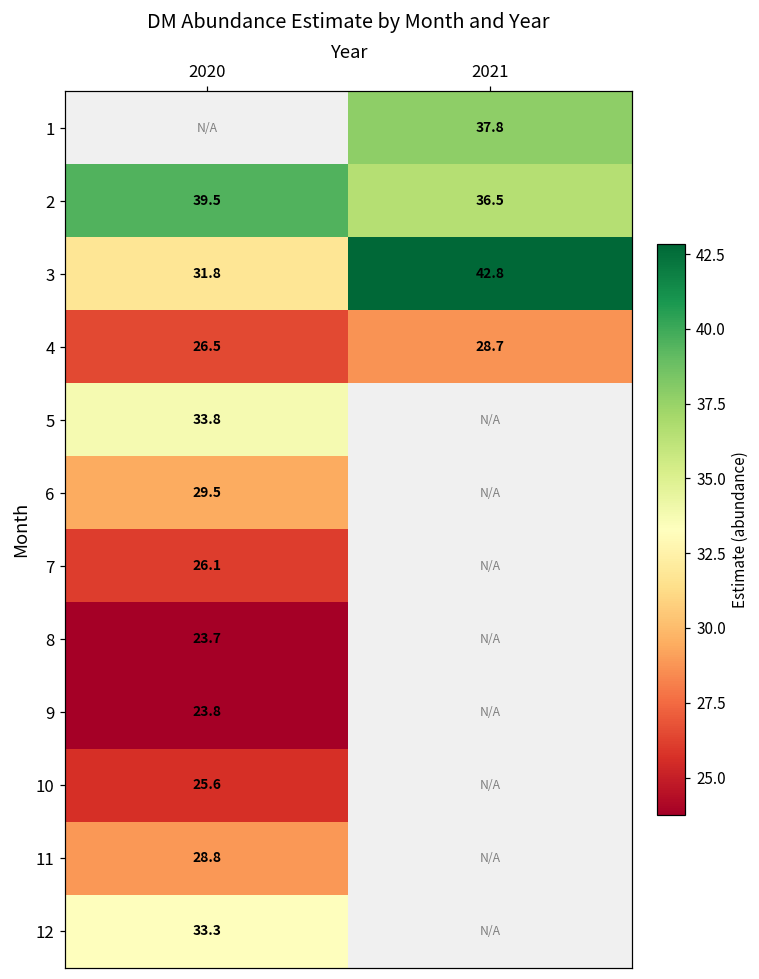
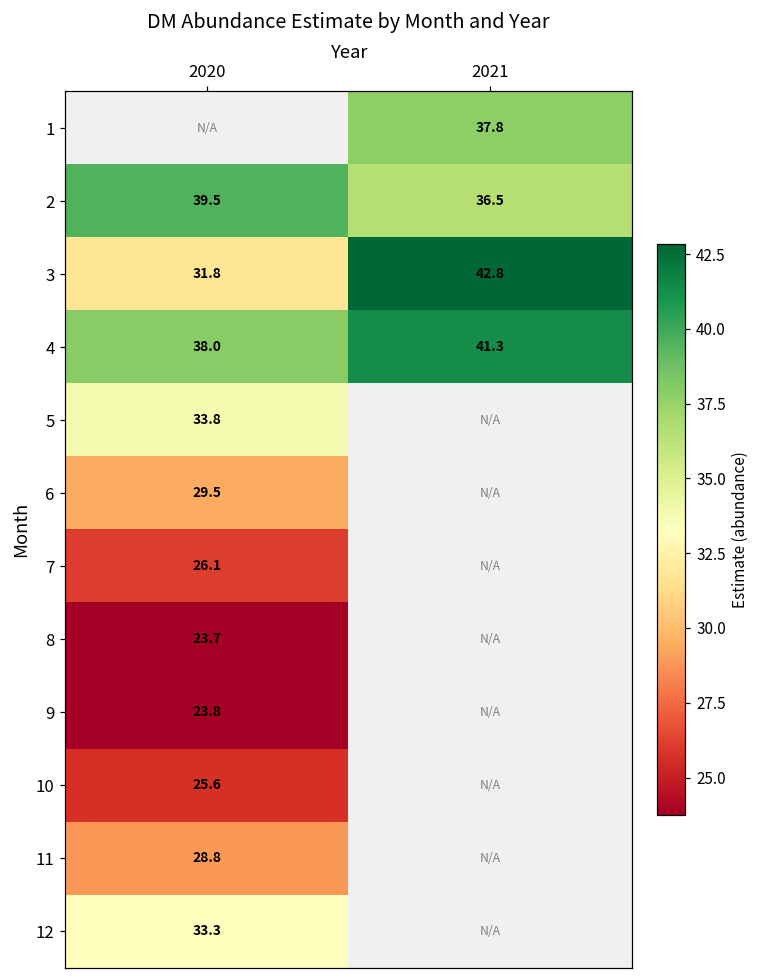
4, 2020: 26.5 -> 38.0
4, 2021: 28.7 -> 41.3
